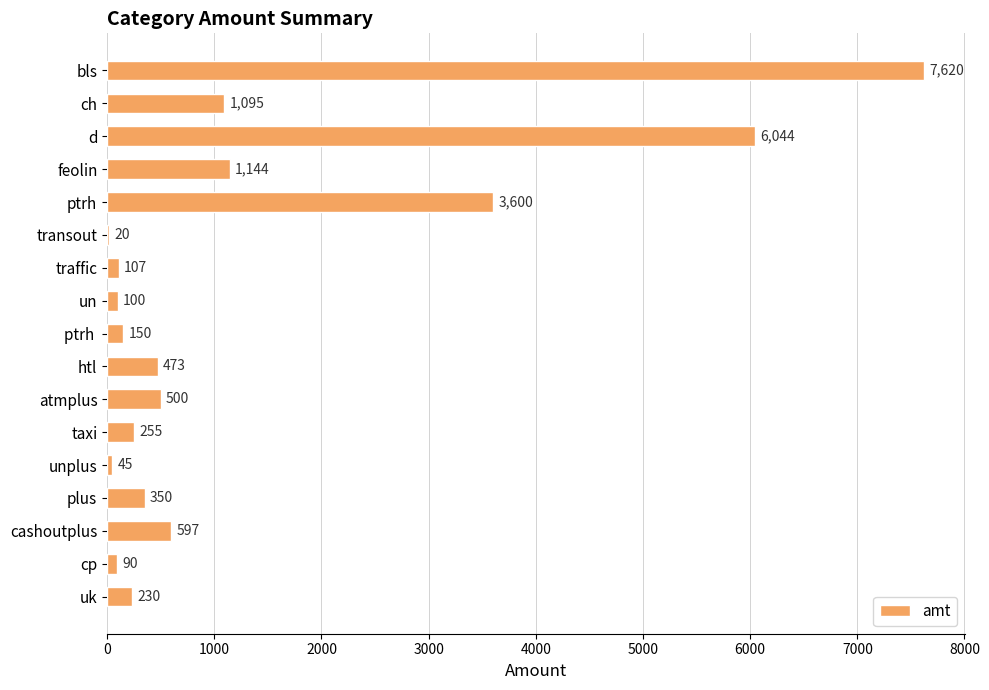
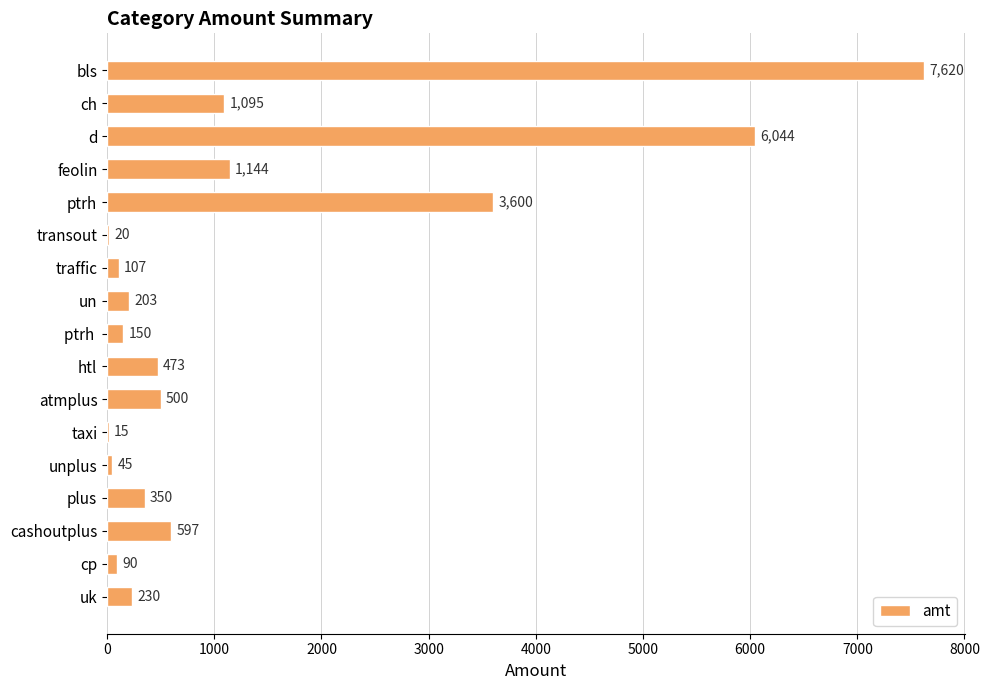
un: 100 -> 203
taxi: 255 -> 15
